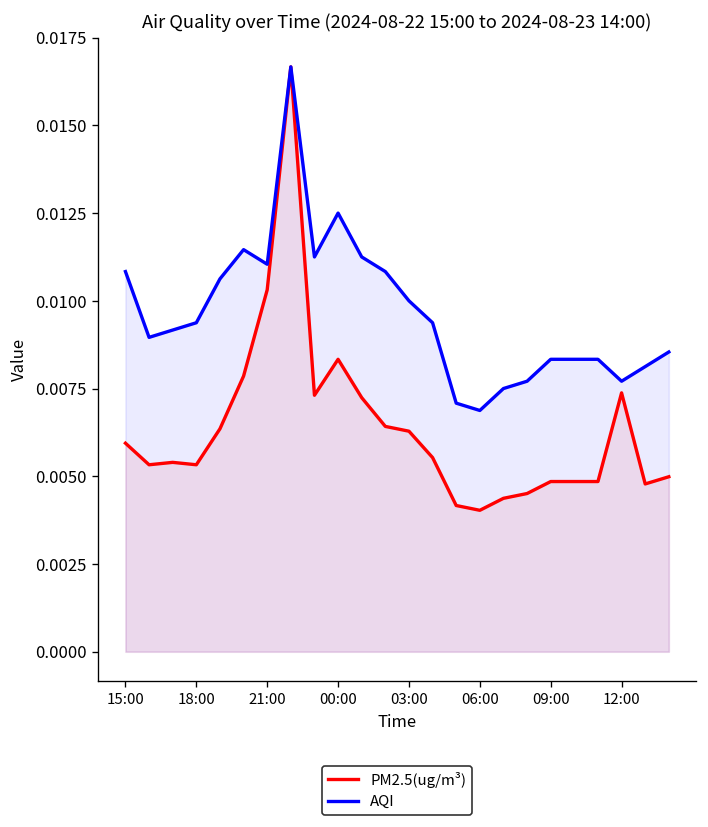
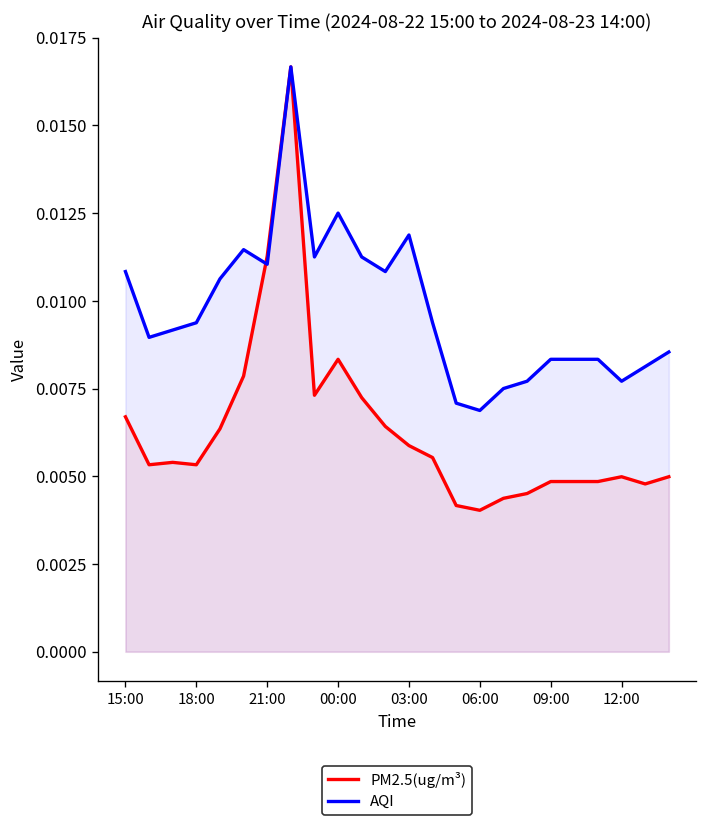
PM2.5(ug/m³), 15:00: 0.0059 -> 0.0067
PM2.5(ug/m³), 21:00: 0.0103 -> 0.0113
PM2.5(ug/m³), 03:00: 0.0063 -> 0.0059
AQI, 03:00: 0.0100 -> 0.0119
PM2.5(ug/m³), 12:00: 0.0074 -> 0.0050
